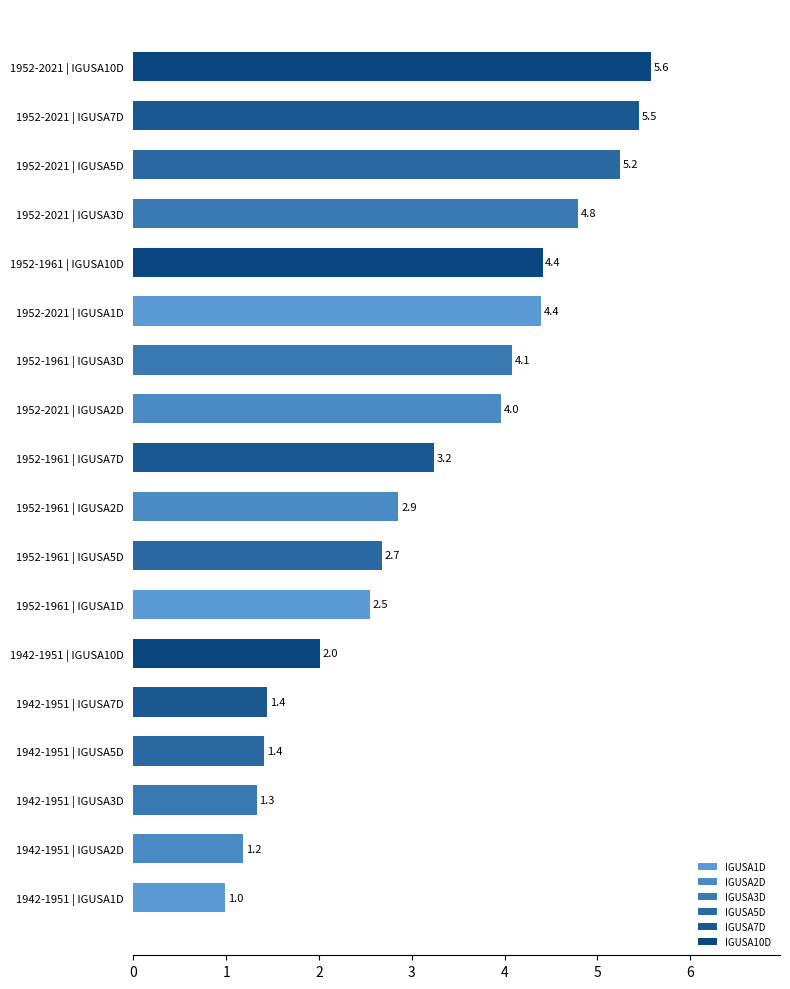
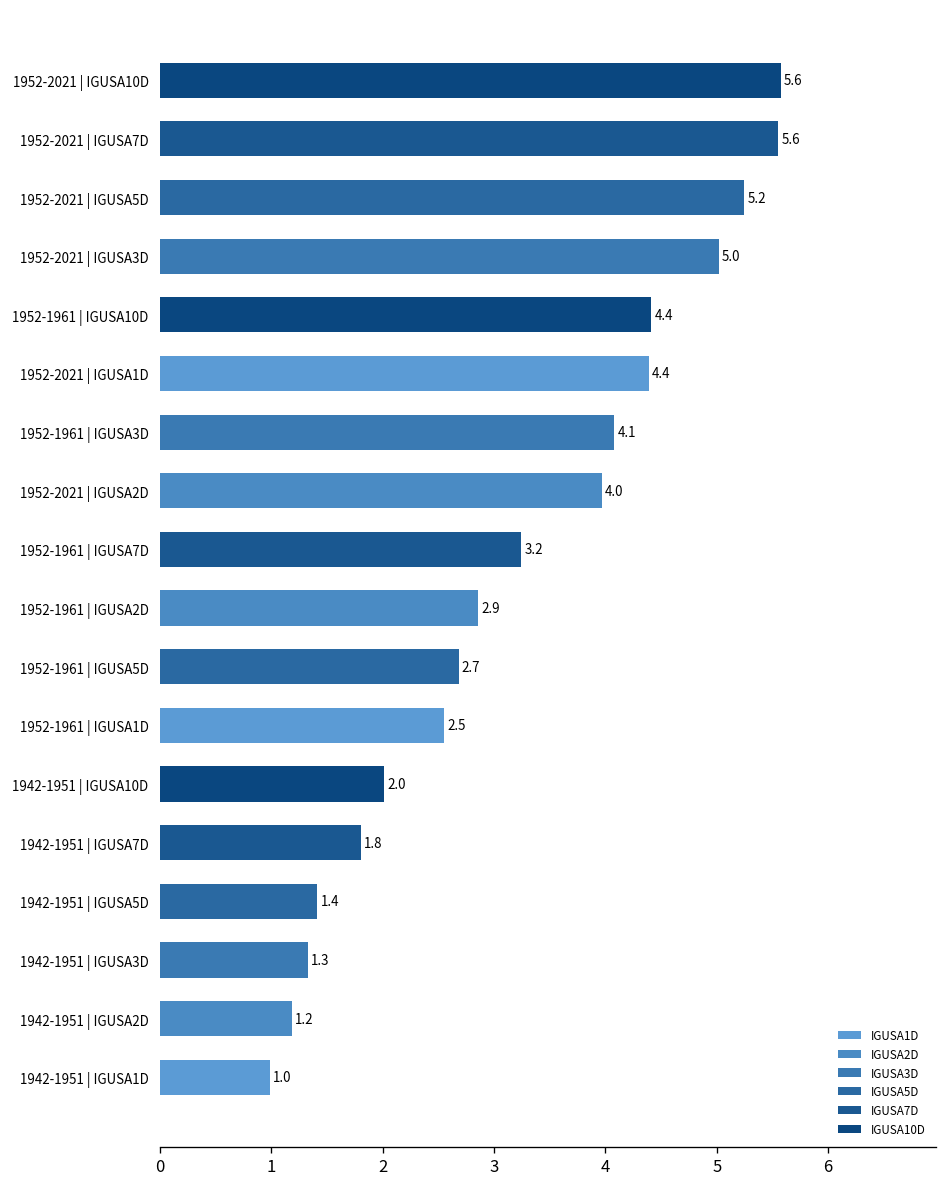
1952-2021 | IGUSA7D: 5.5 -> 5.6
1952-2021 | IGUSA3D: 4.8 -> 5.0
1942-1951 | IGUSA7D: 1.4 -> 1.8
